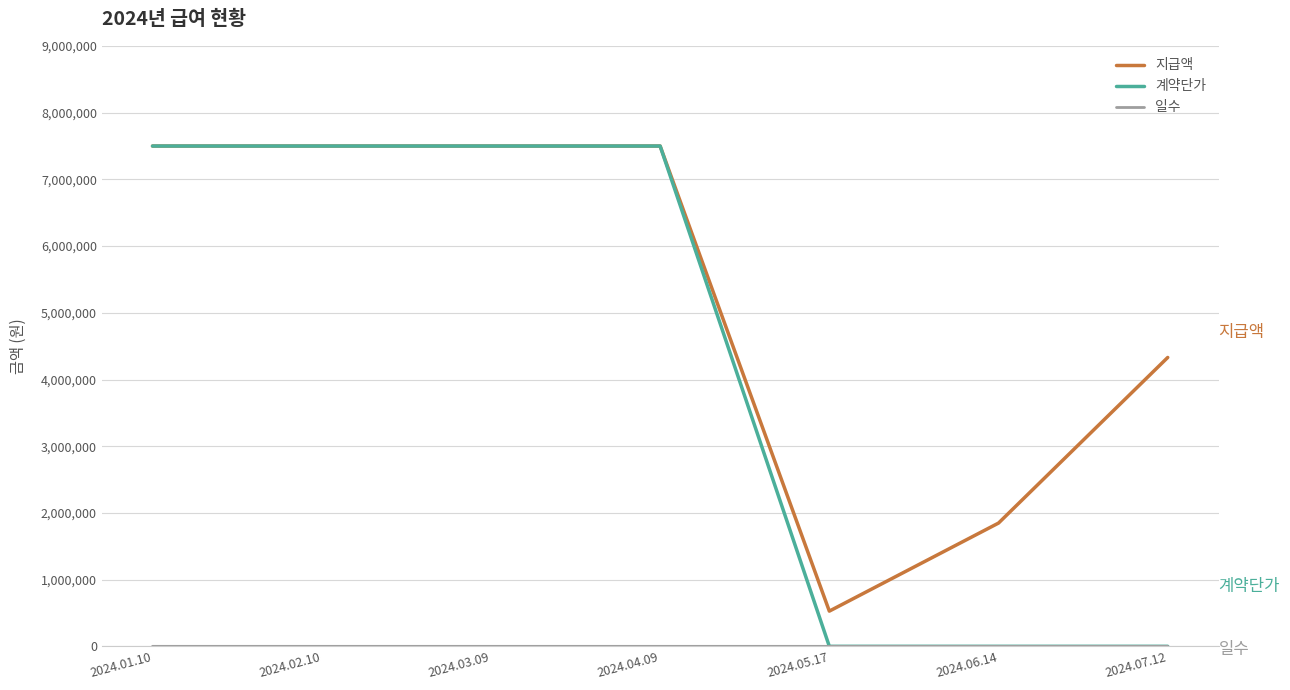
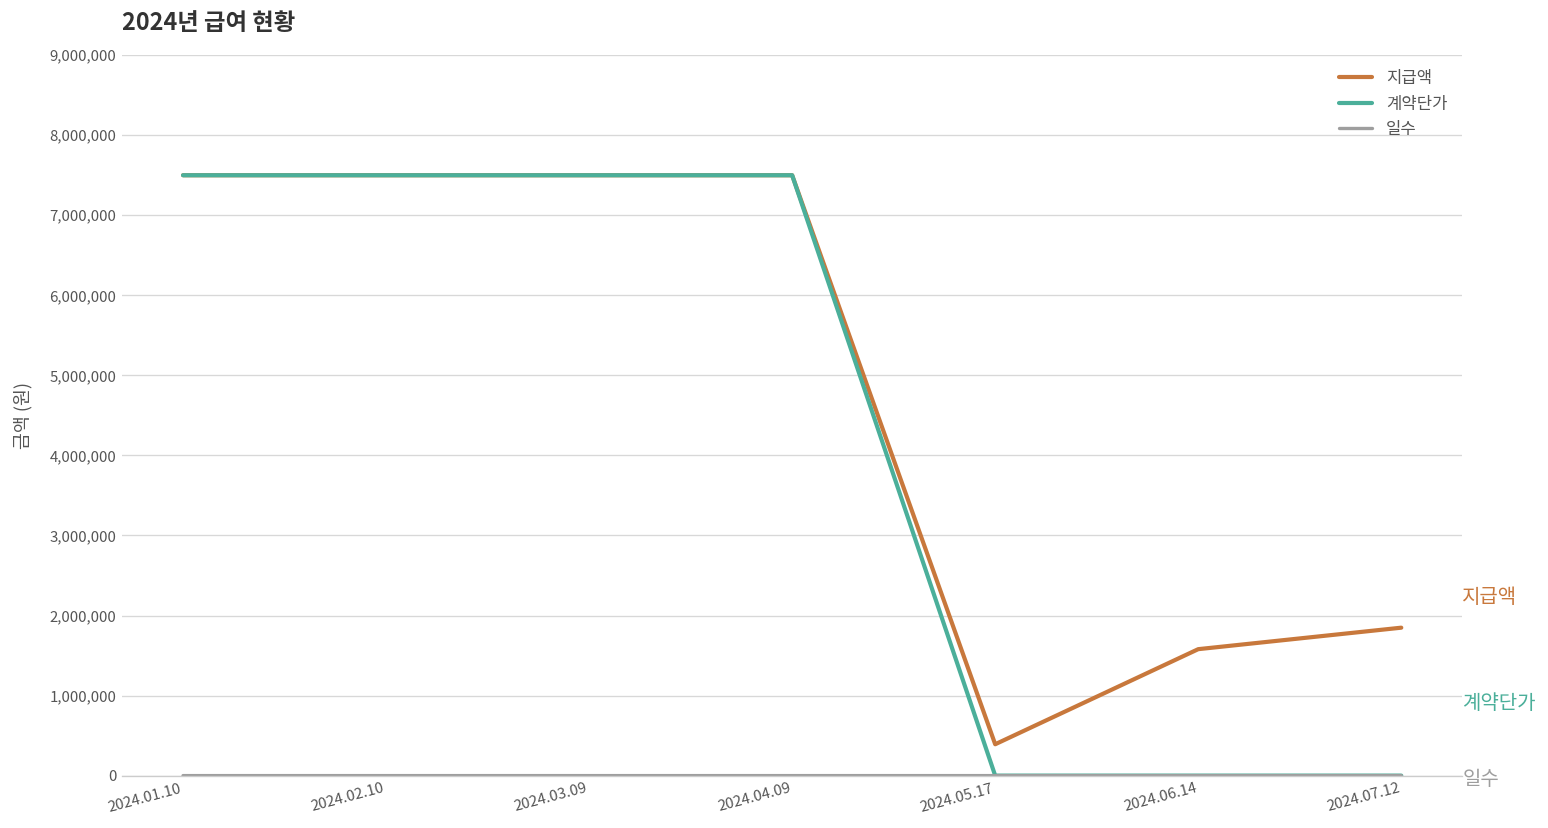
지급액, 2024.05.17: 500,000 -> 400,000
지급액, 2024.06.14: 1,800,000 -> 1,600,000
지급액, 2024.07.12: 4,300,000 -> 1,800,000
